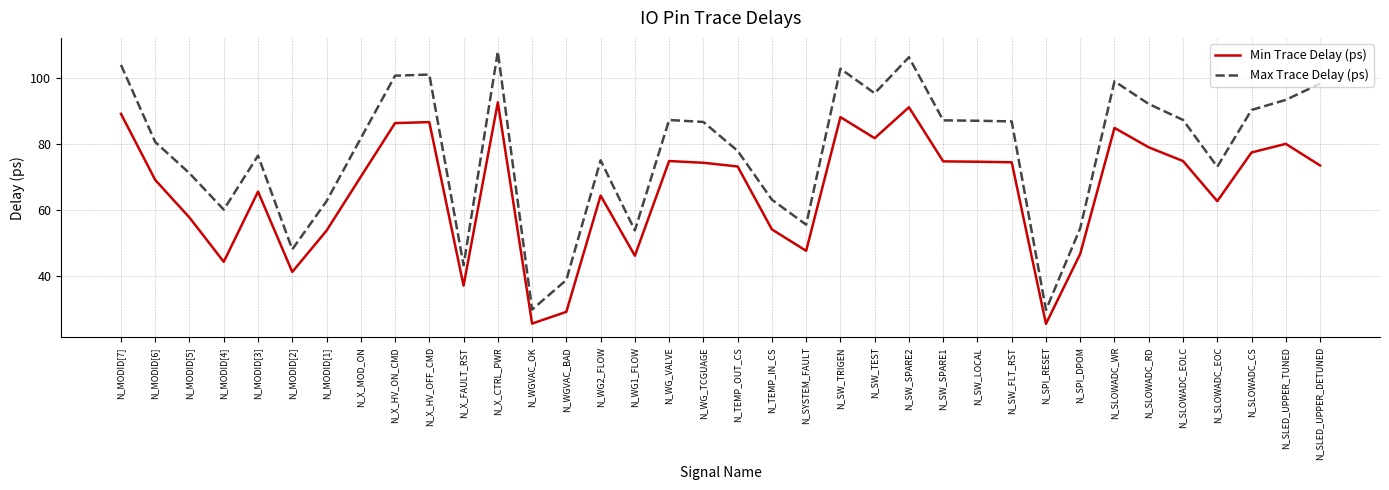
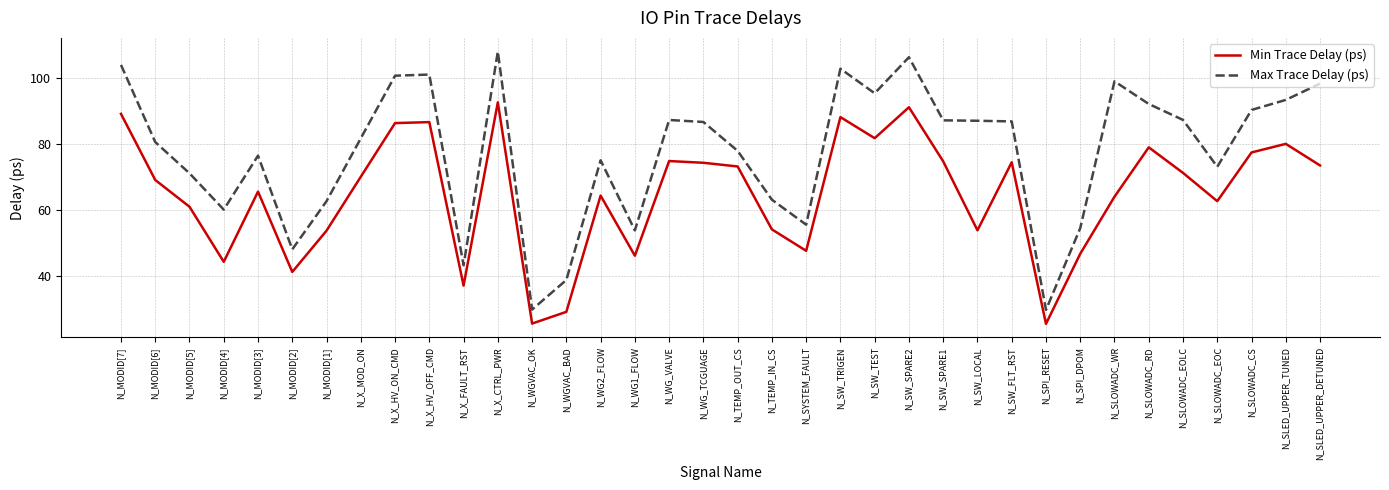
Min Trace Delay (ps), N_MODID[5]: 58 -> 61
Min Trace Delay (ps), N_SW_LOCAL: 75 -> 54
Min Trace Delay (ps), N_SLOWADC_WR: 85 -> 64
Min Trace Delay (ps), N_SLOWADC_EOLC: 75 -> 71
